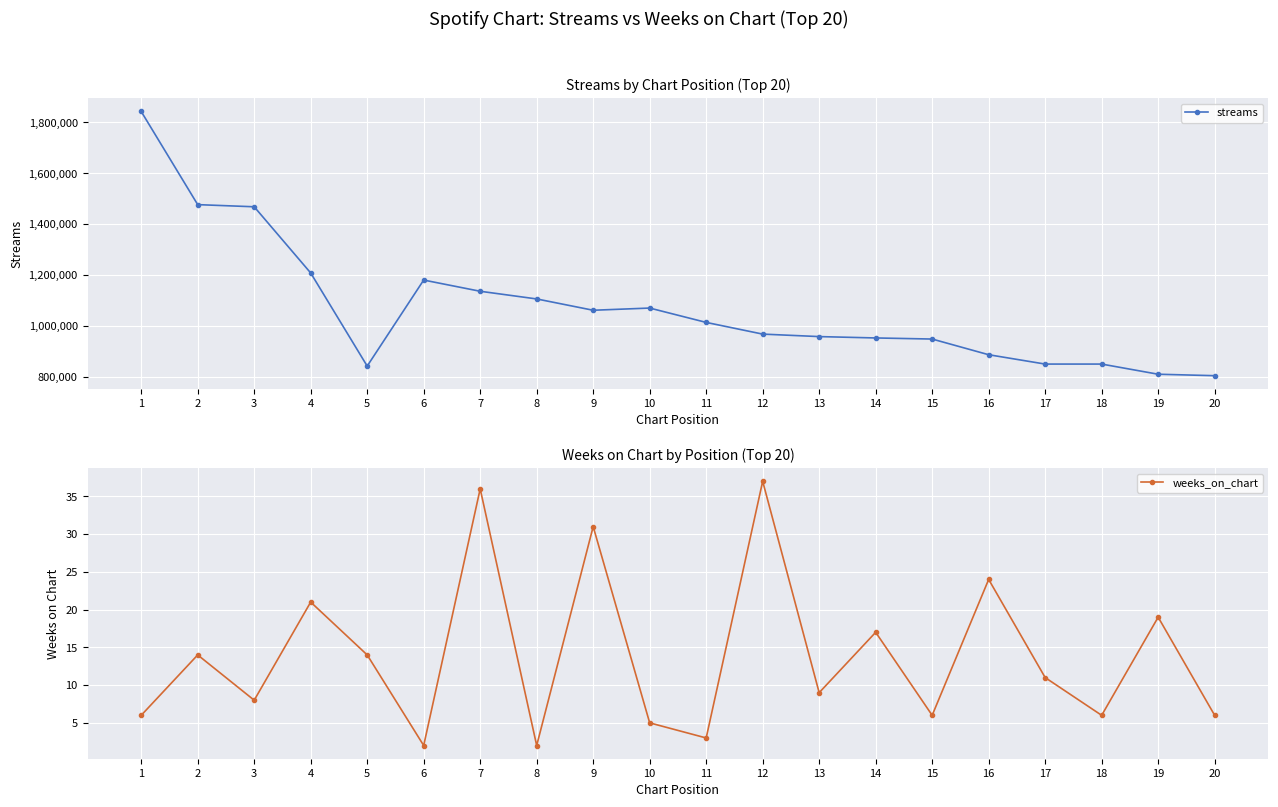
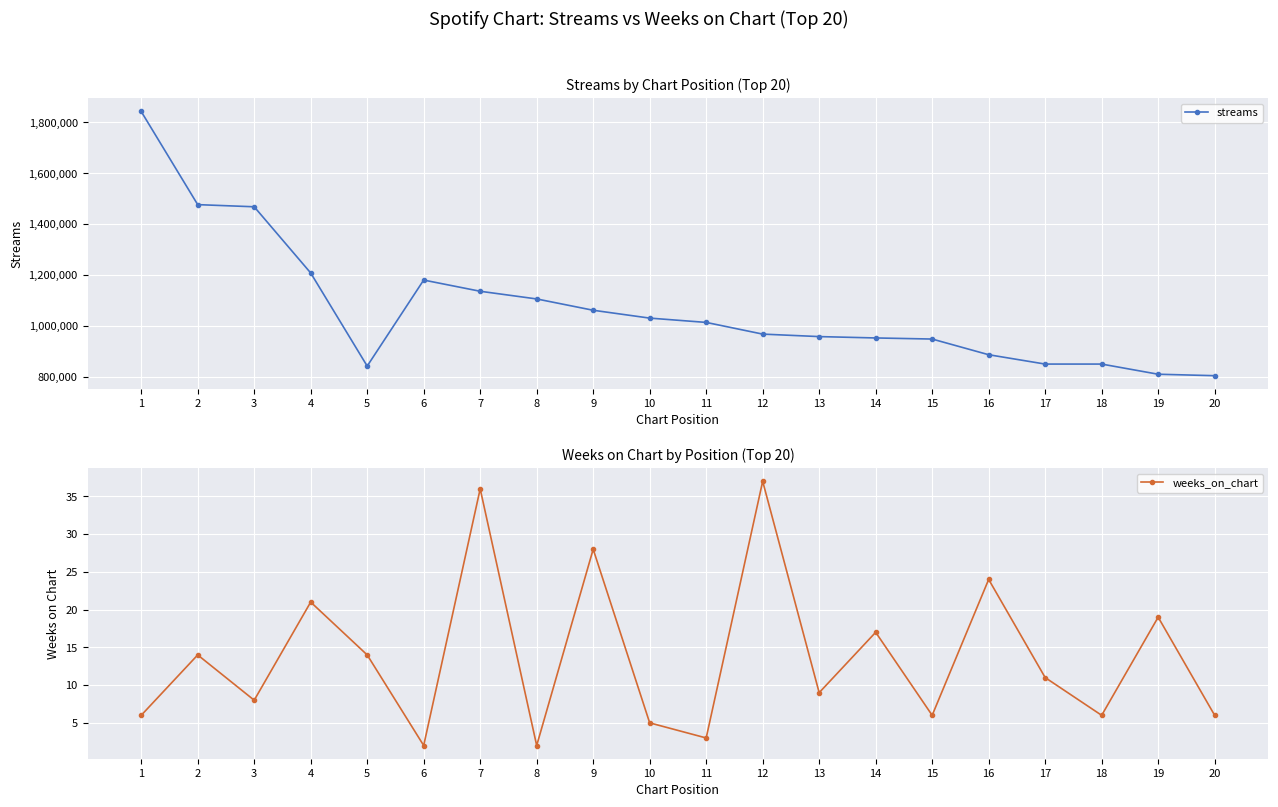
Streams by Chart Position (Top 20), 10: 1,070,000 -> 1,030,000
Weeks on Chart by Position (Top 20), 9: 31 -> 28
